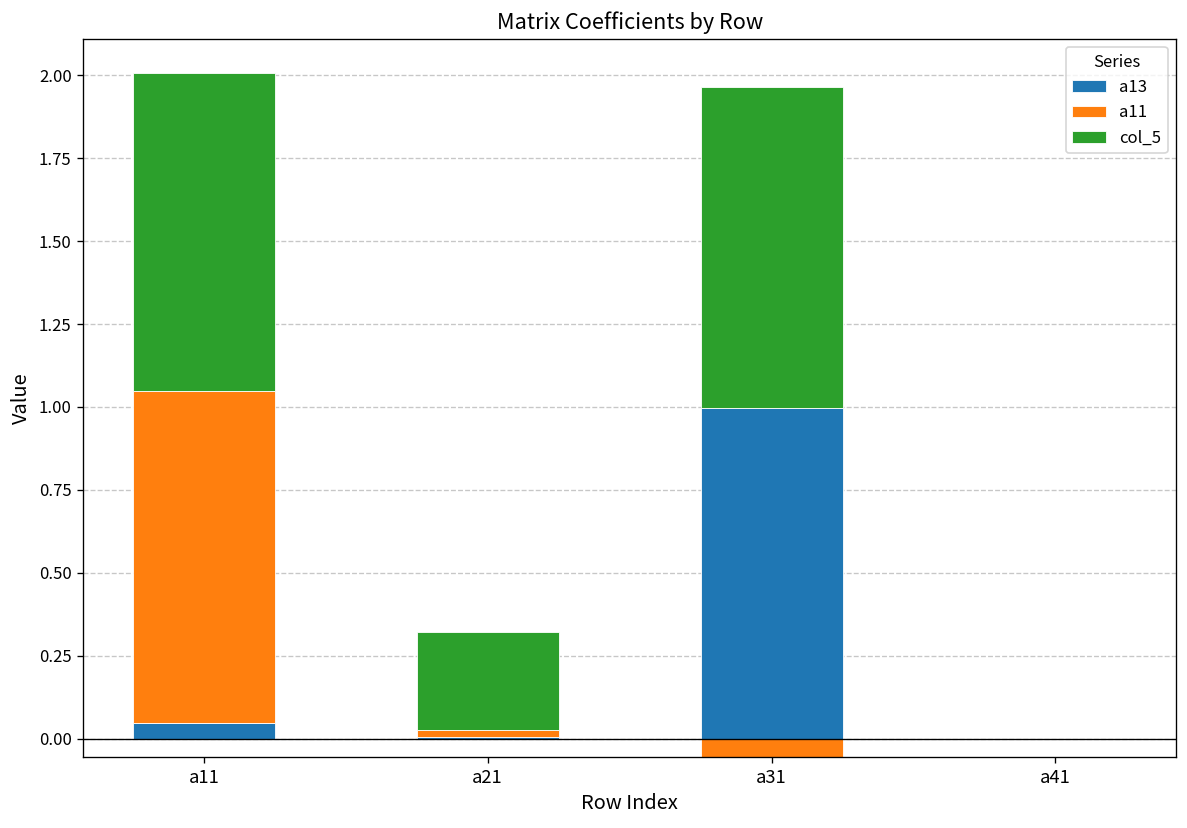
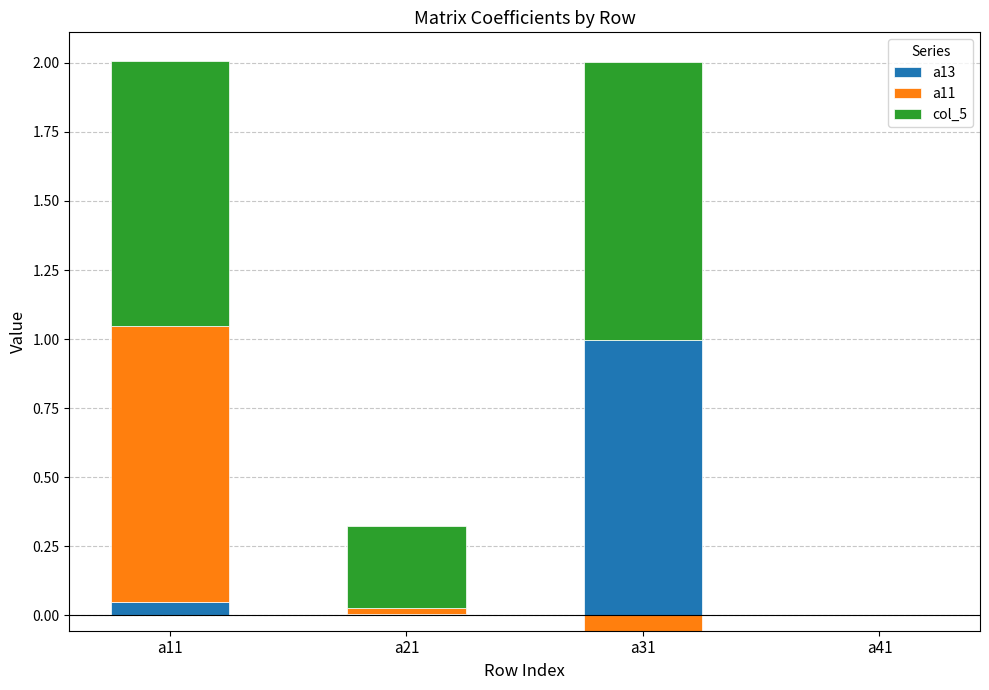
col_5, а31: 0.97 -> 1.00
